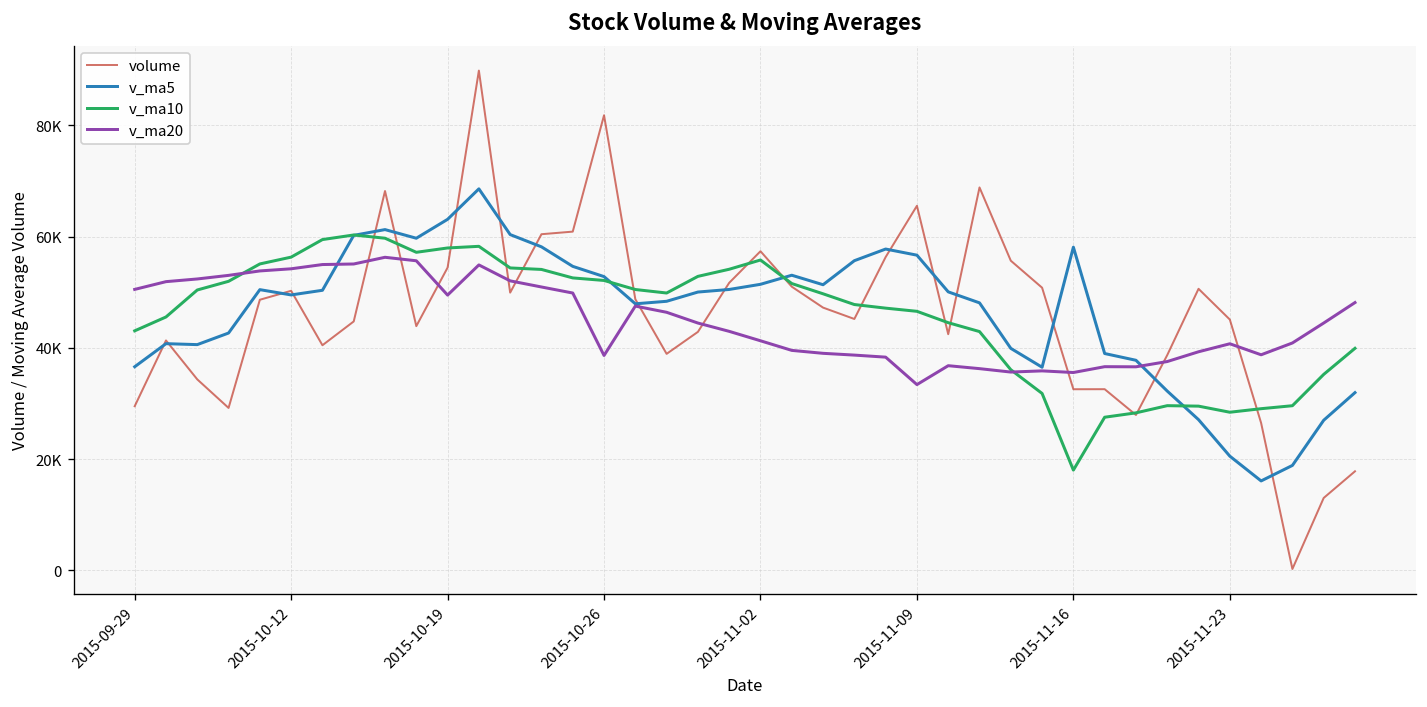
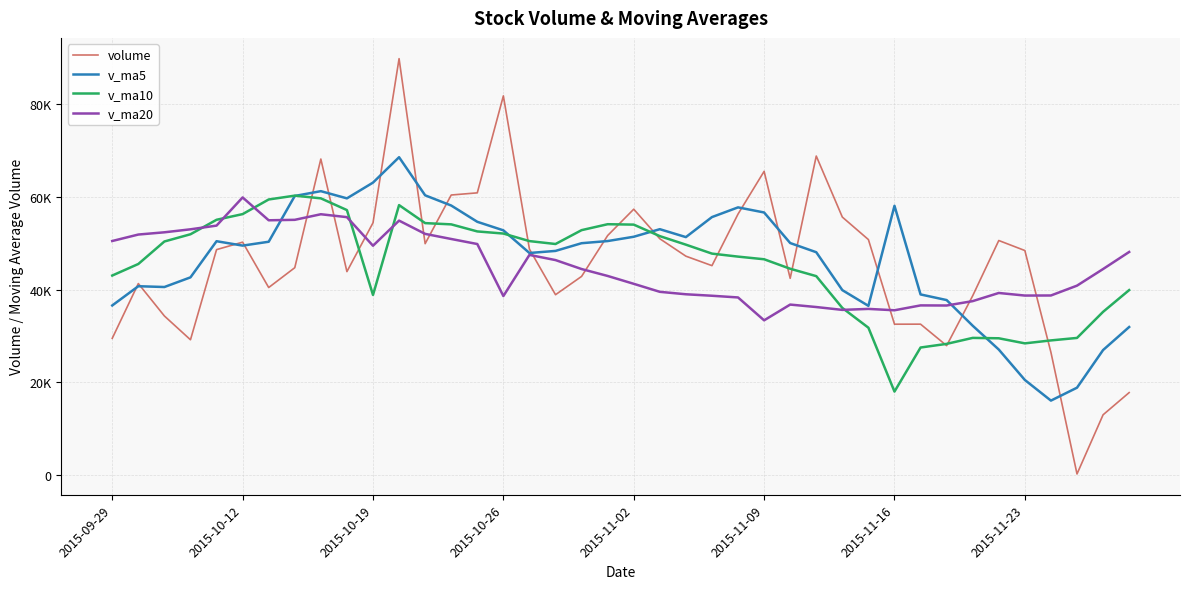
v_ma20, 2015-10-12: 54000 -> 60000
v_ma10, 2015-10-19: 58000 -> 39000
v_ma10, 2015-11-02: 56000 -> 54000
volume, 2015-11-23: 45000 -> 48000
v_ma20, 2015-11-23: 41000 -> 39000
